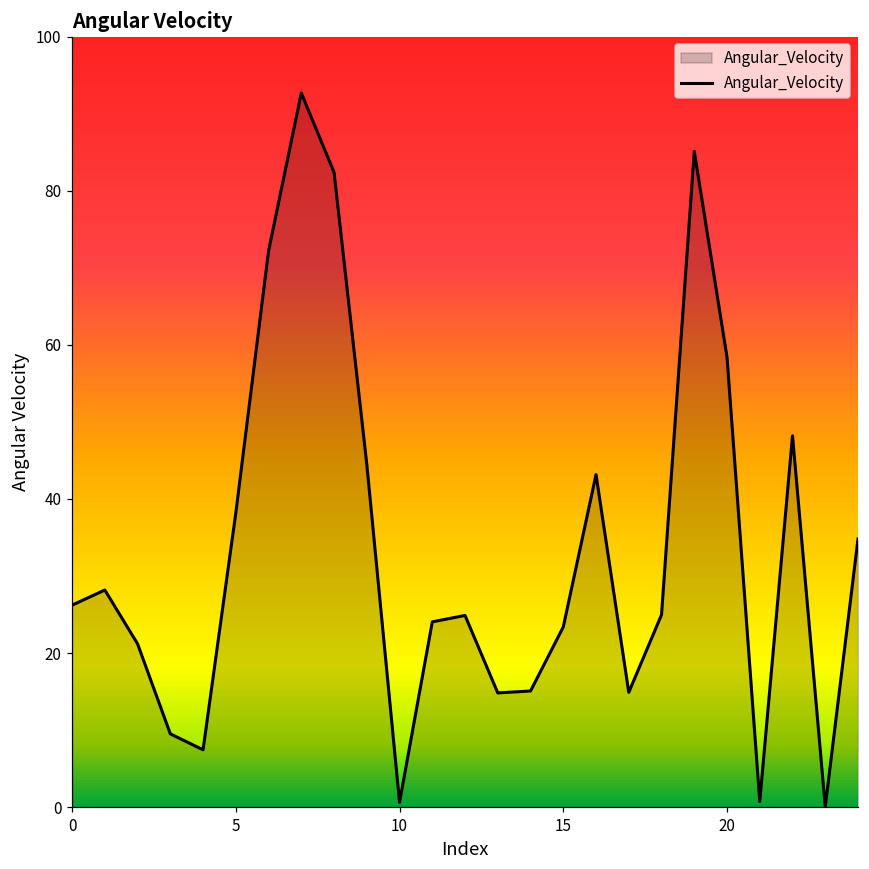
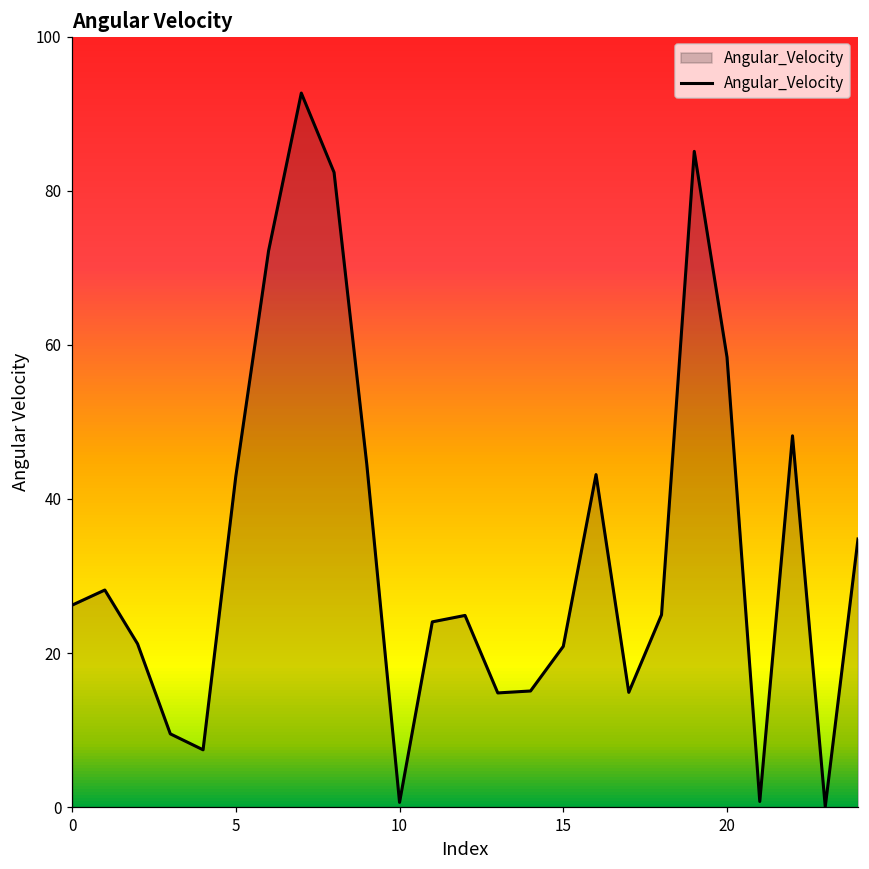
5: 38 -> 43
15: 23 -> 21
